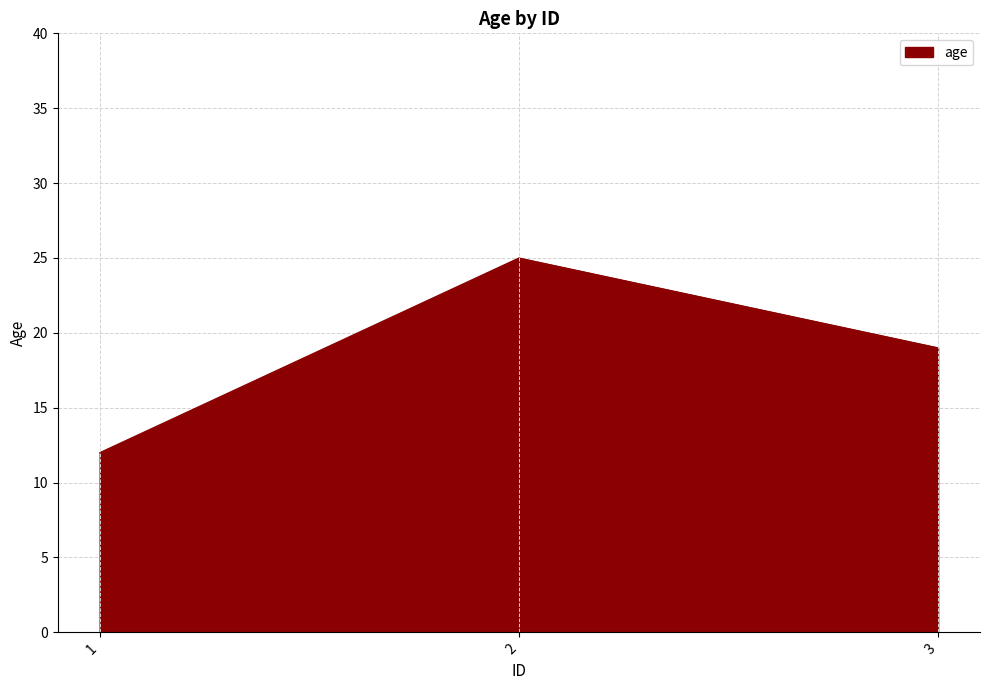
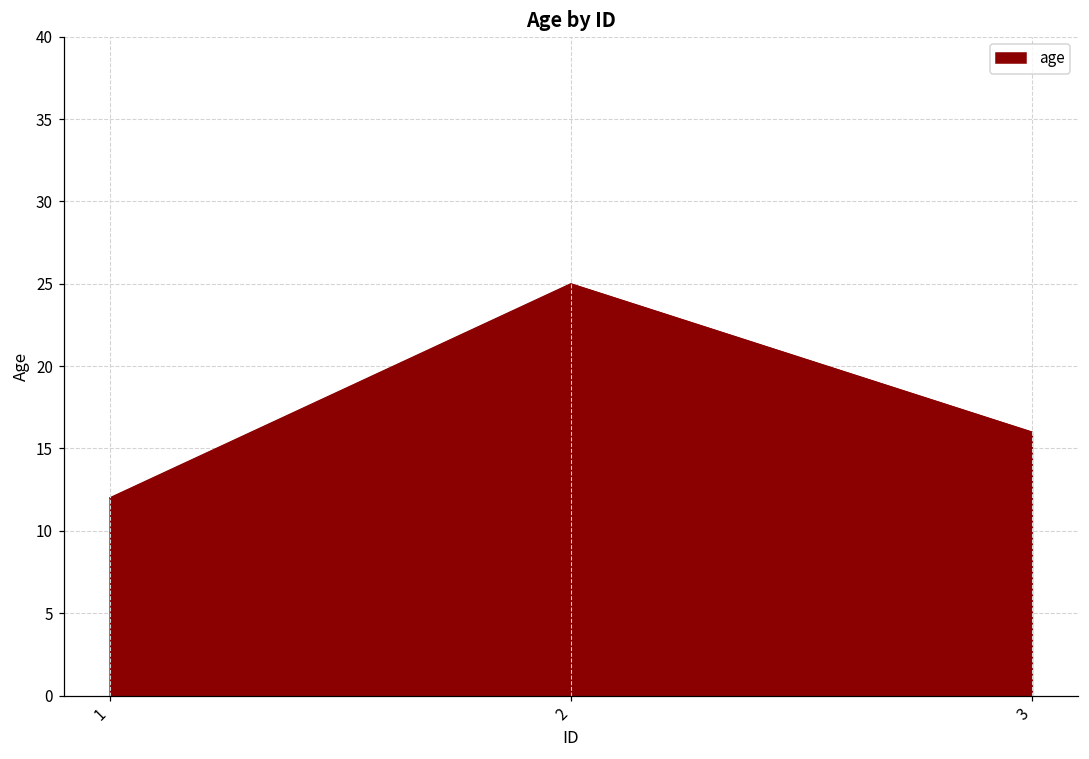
3: 19 -> 16
